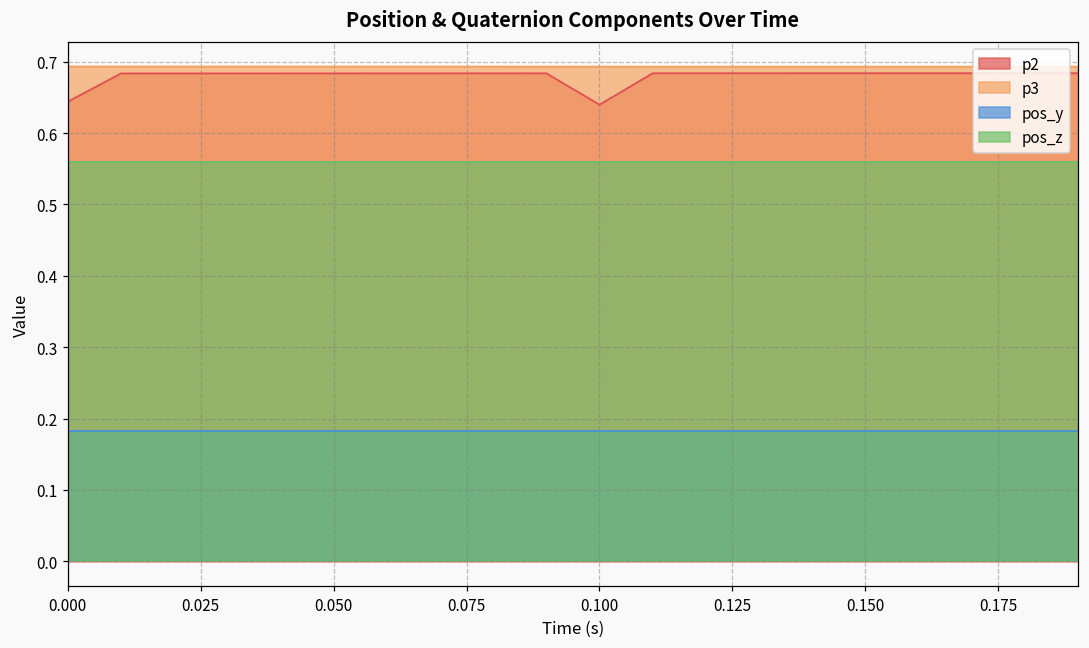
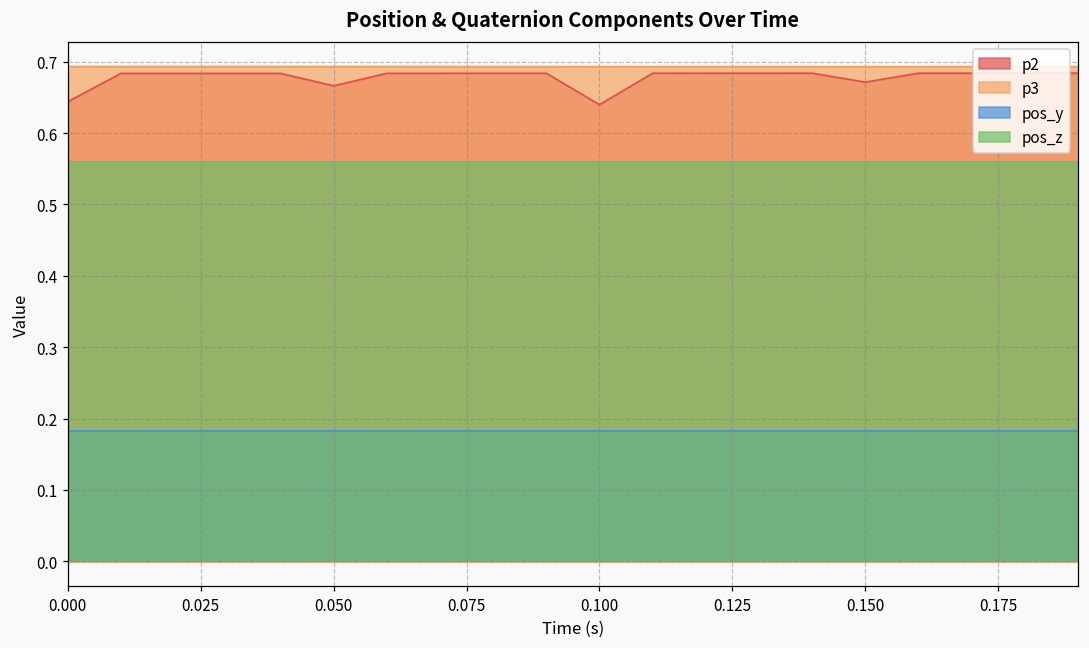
p2, 0.050: 0.68 -> 0.67
p2, 0.150: 0.68 -> 0.67
